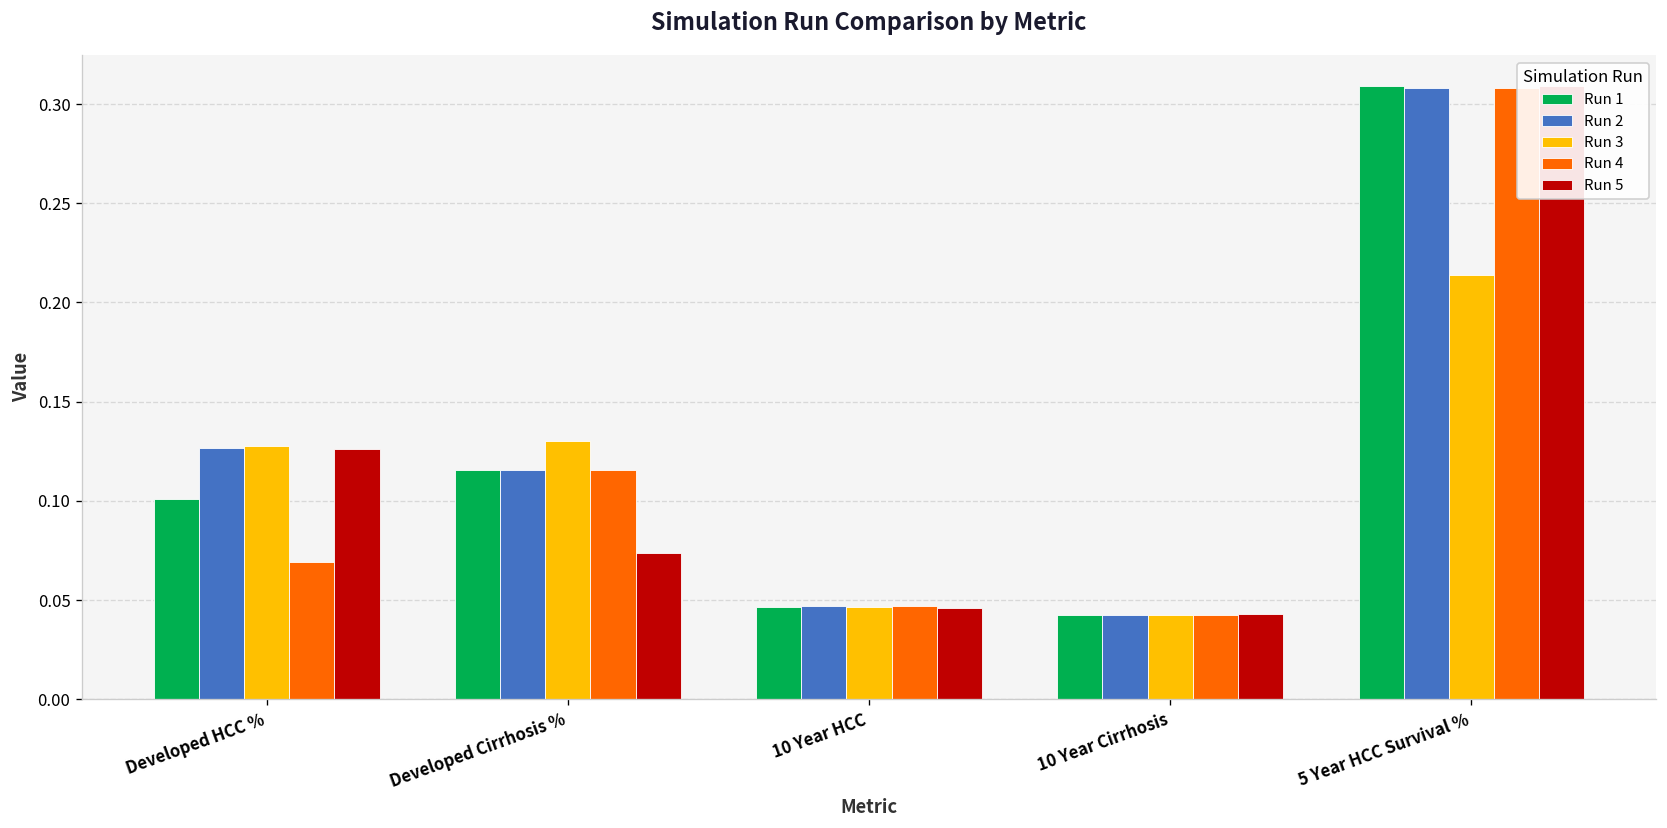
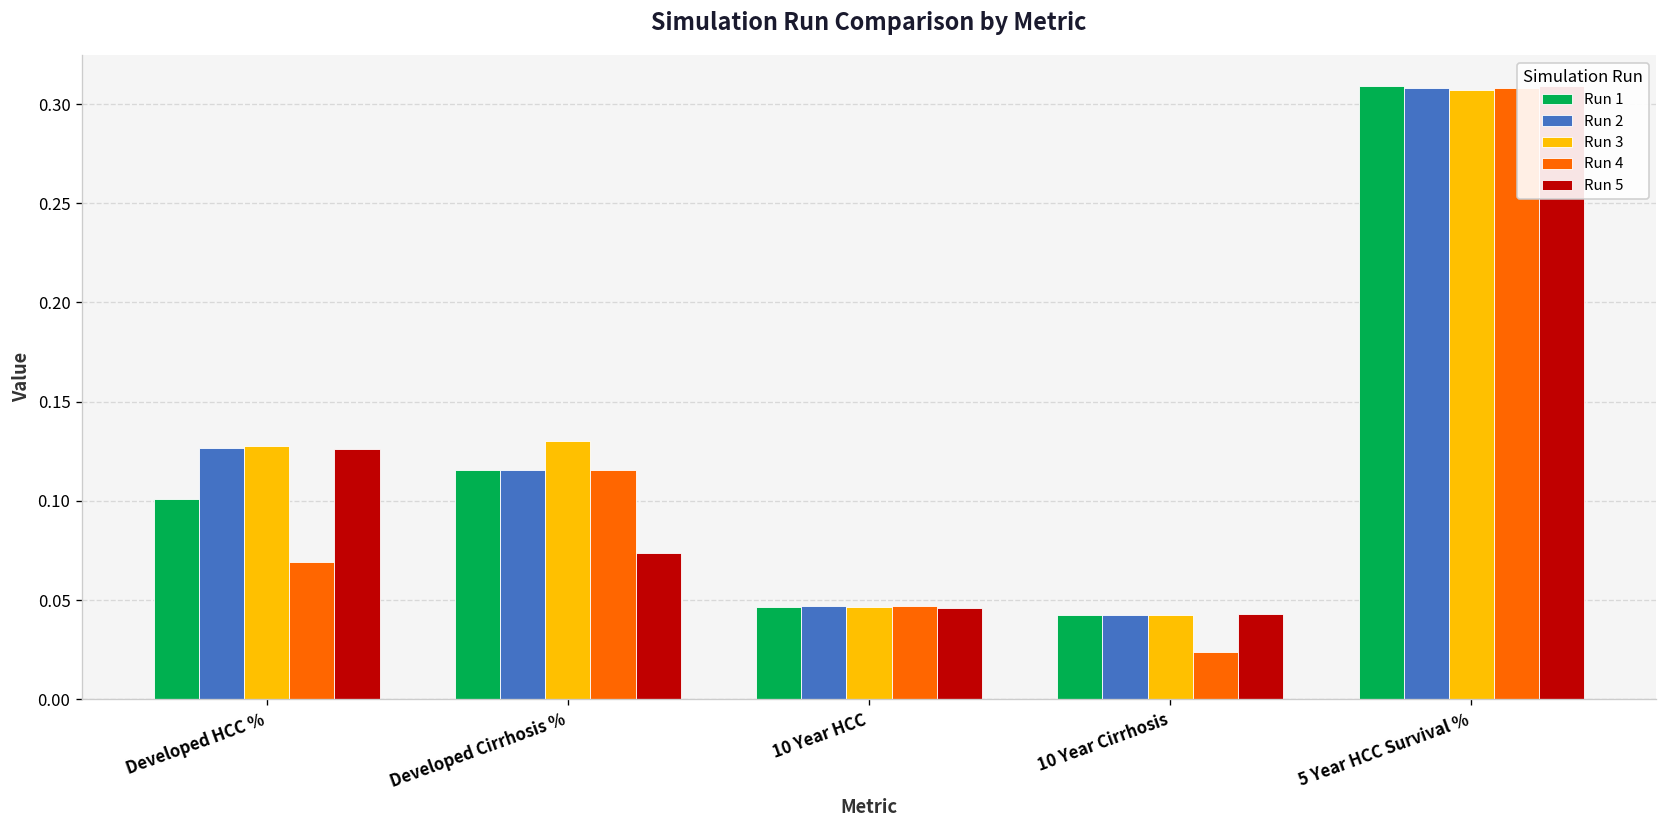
Run 4, 10 Year Cirrhosis: 0.042 -> 0.024
Run 3, 5 Year HCC Survival %: 0.214 -> 0.307
